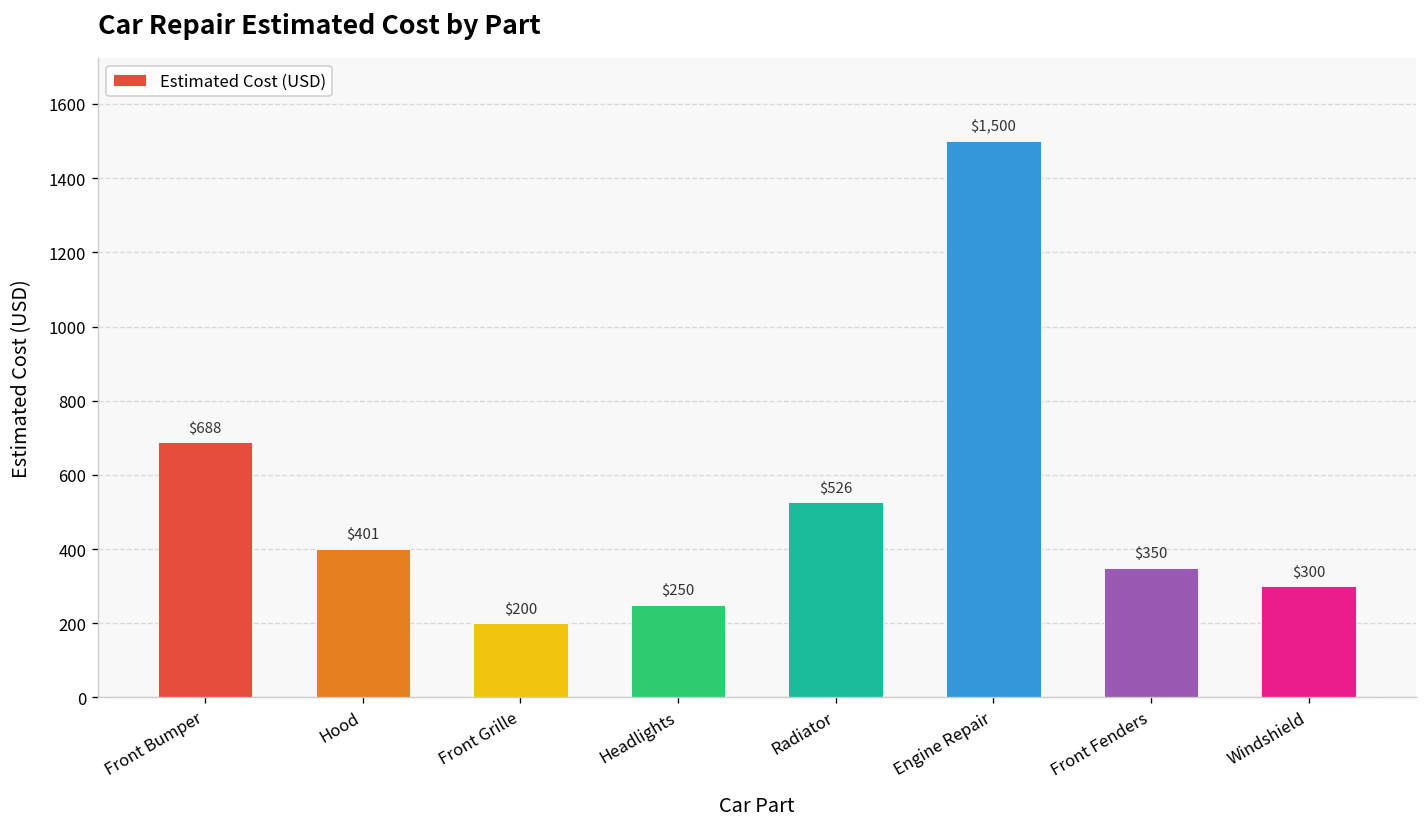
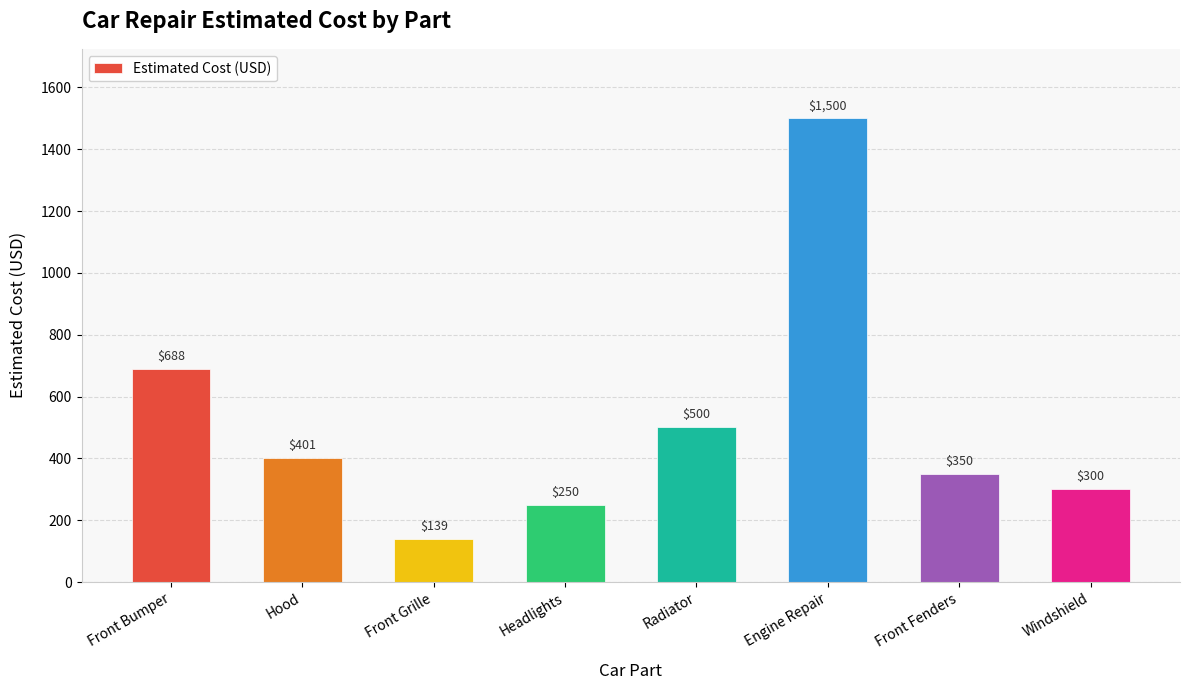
Front Grille: $200 -> $139
Radiator: $526 -> $500
